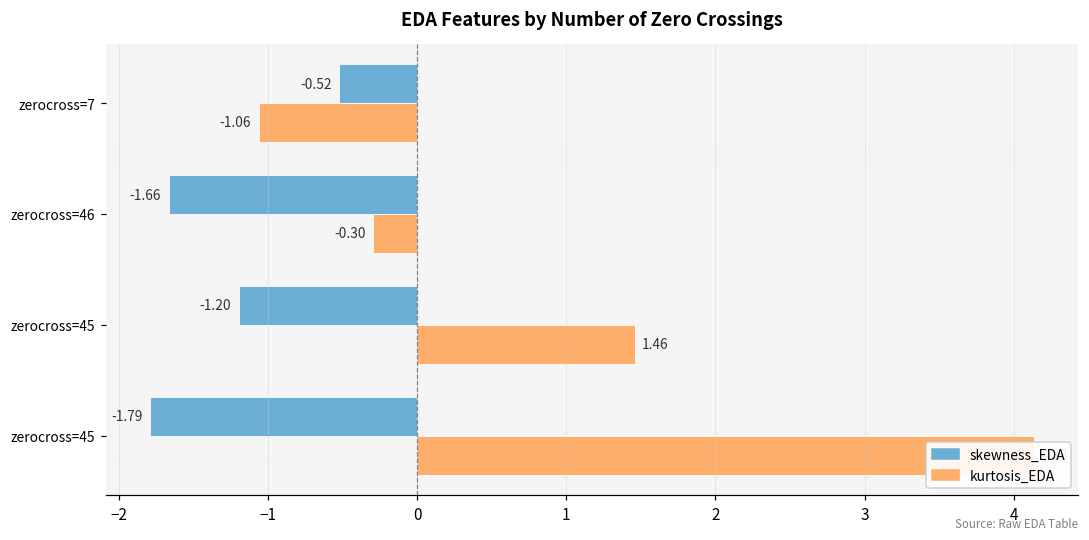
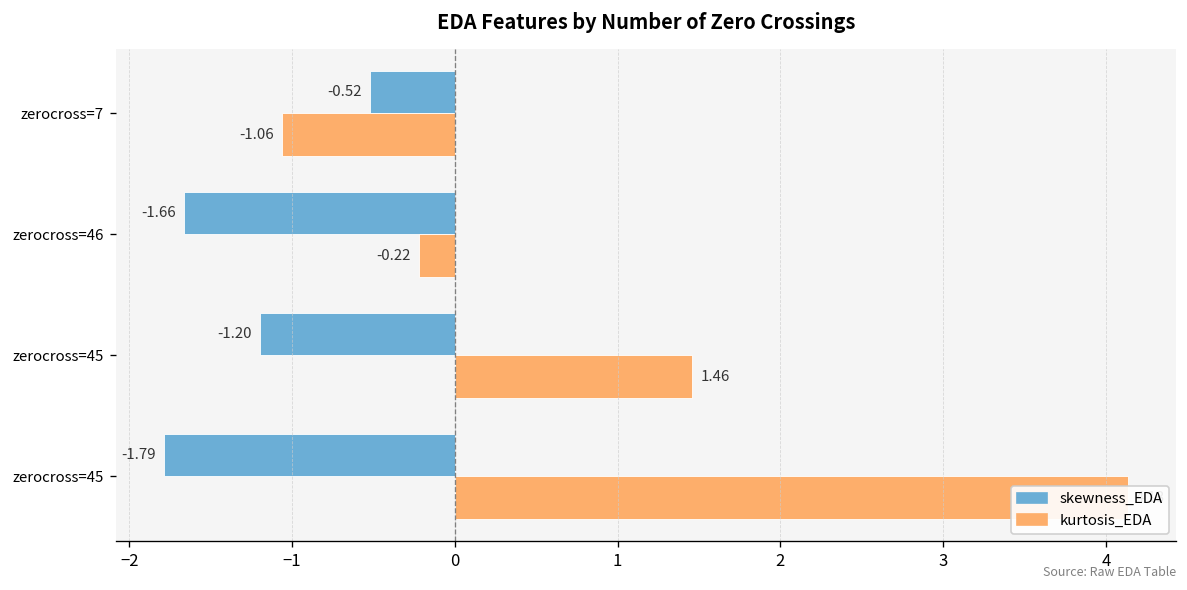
kurtosis_EDA, zerocross=46: -0.30 -> -0.22
